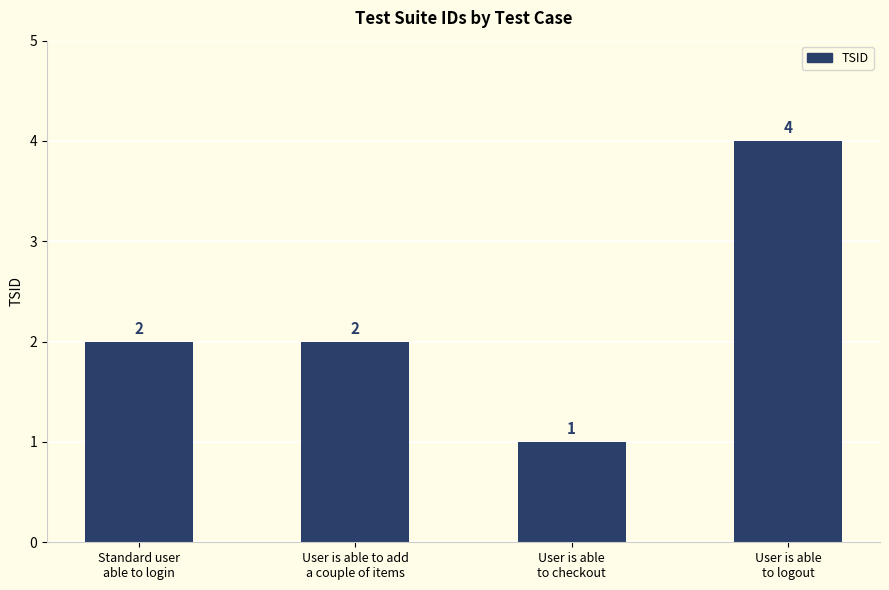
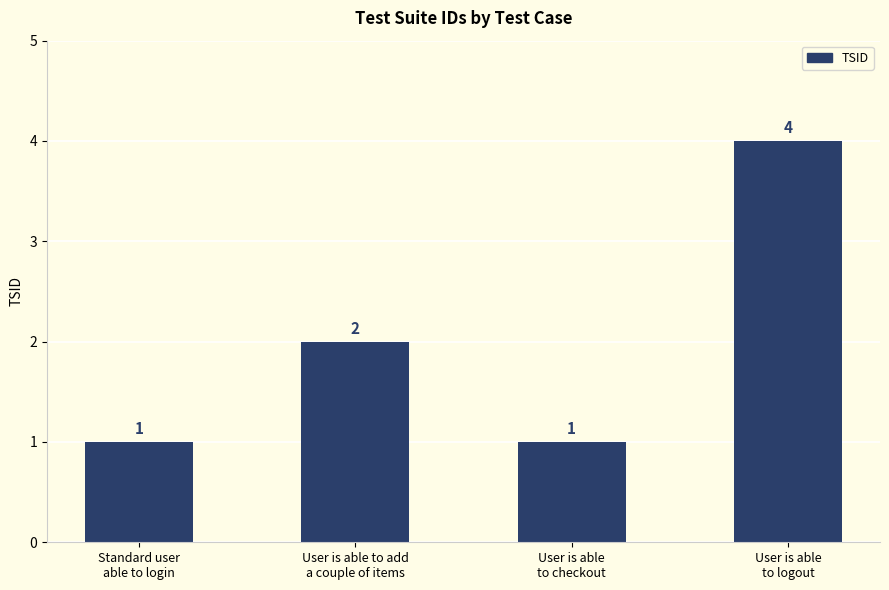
Standard user able to login: 2 -> 1
